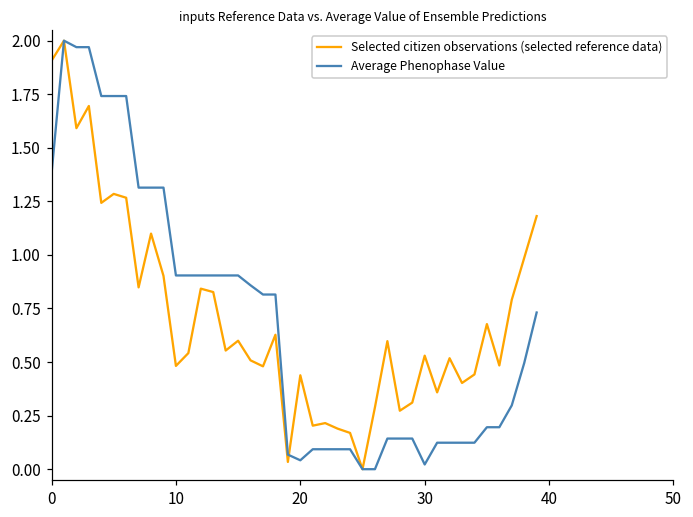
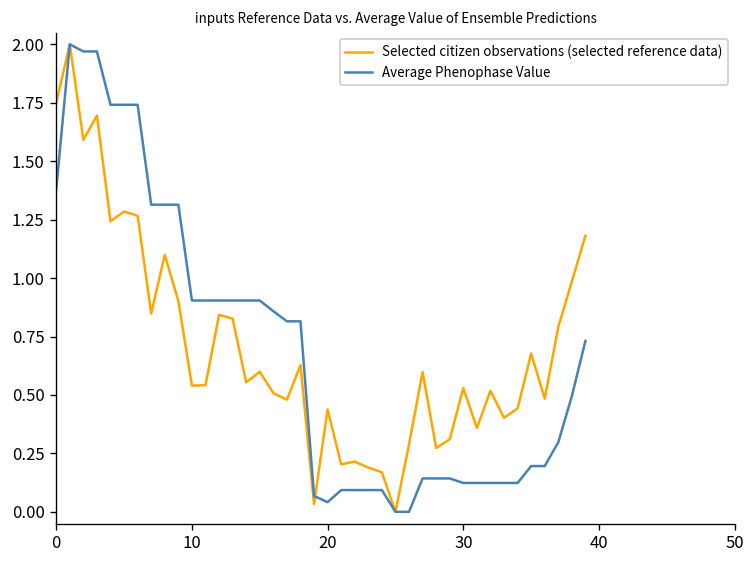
Selected citizen observations (selected reference data), 0: 1.91 -> 1.75
Selected citizen observations (selected reference data), 10: 0.48 -> 0.54
Average Phenophase Value, 30: 0.02 -> 0.12
